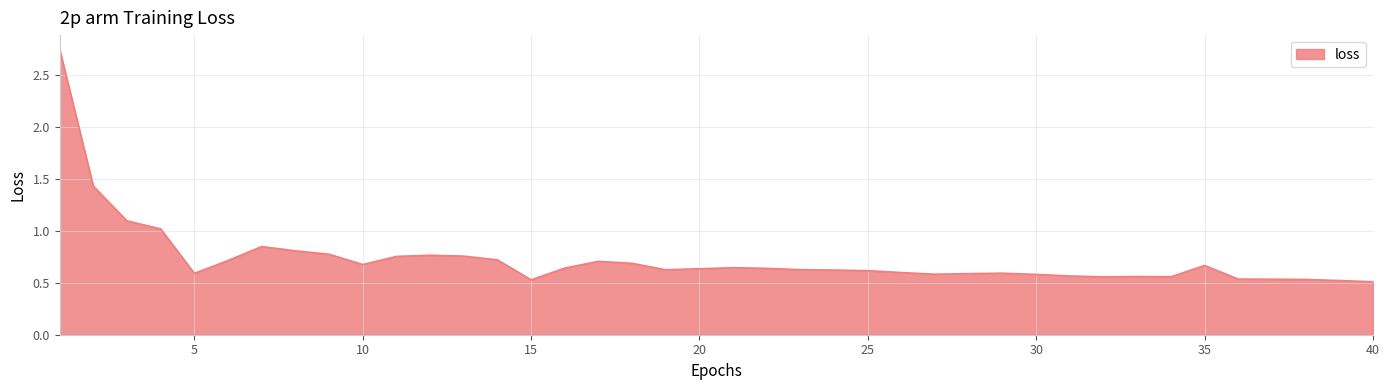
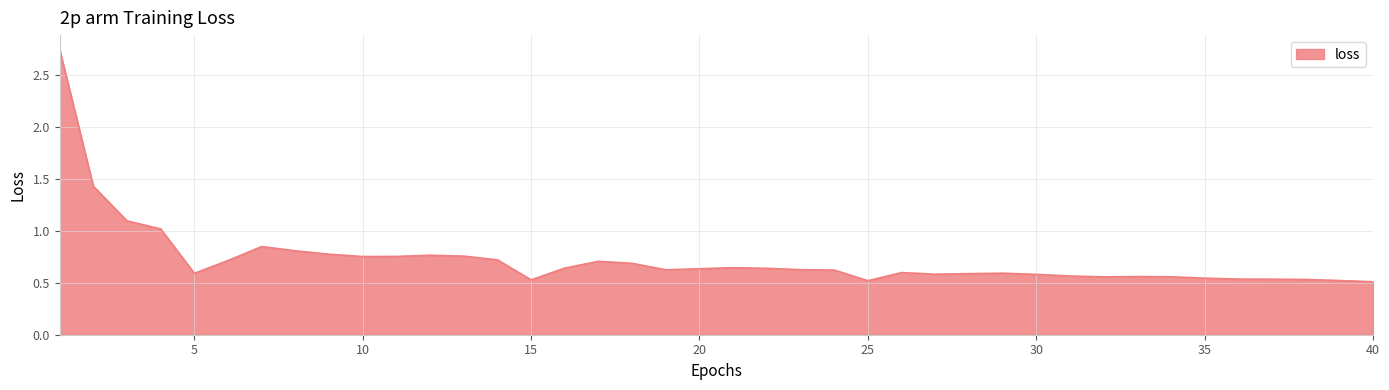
10: 0.67 -> 0.75
25: 0.62 -> 0.52
35: 0.67 -> 0.54
